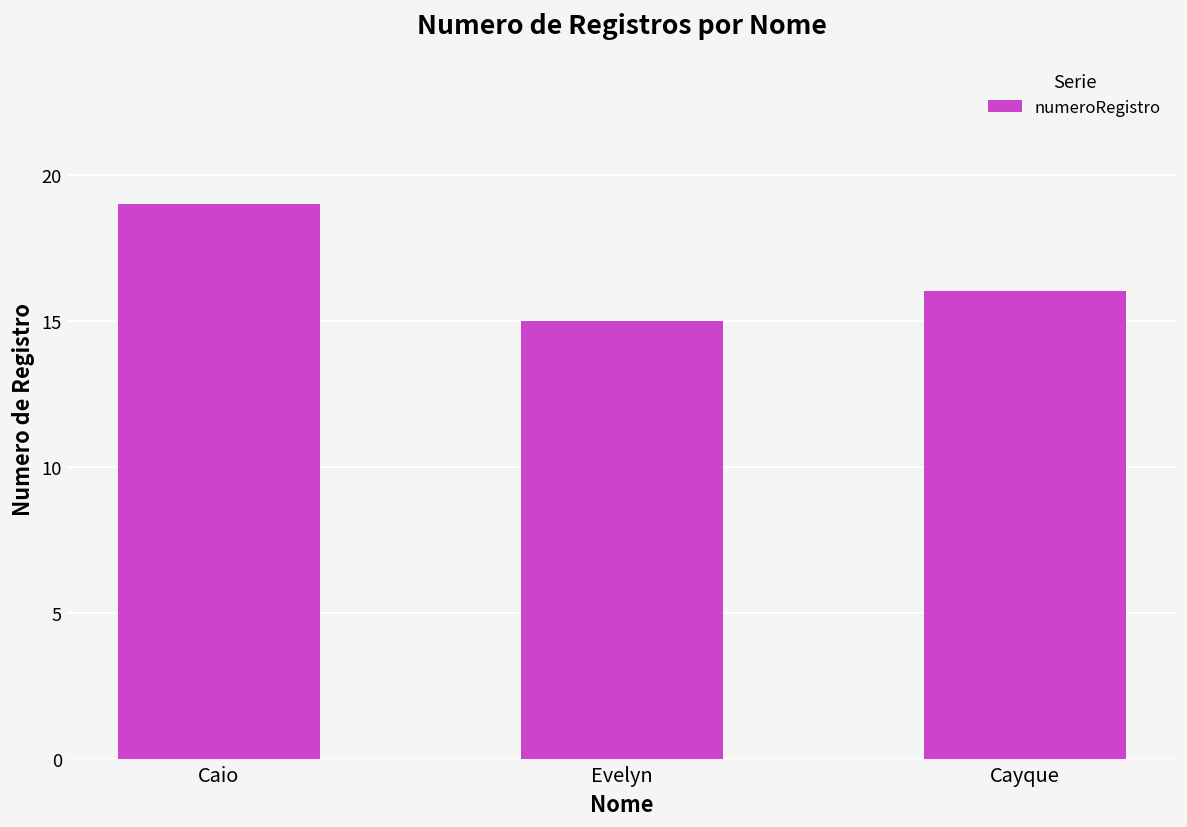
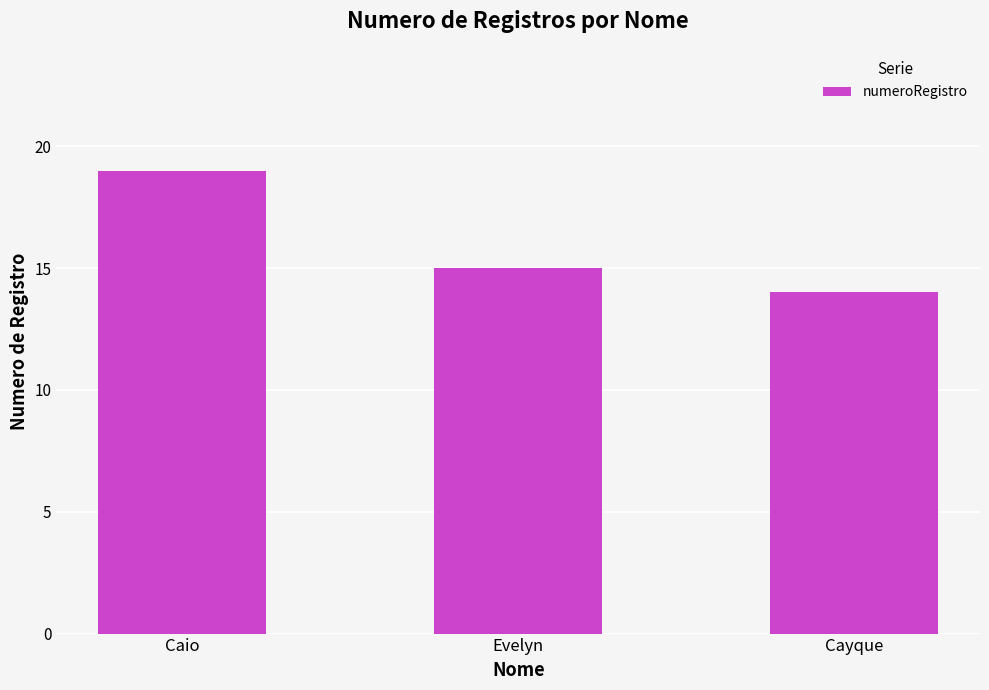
Cayque: 16 -> 14
